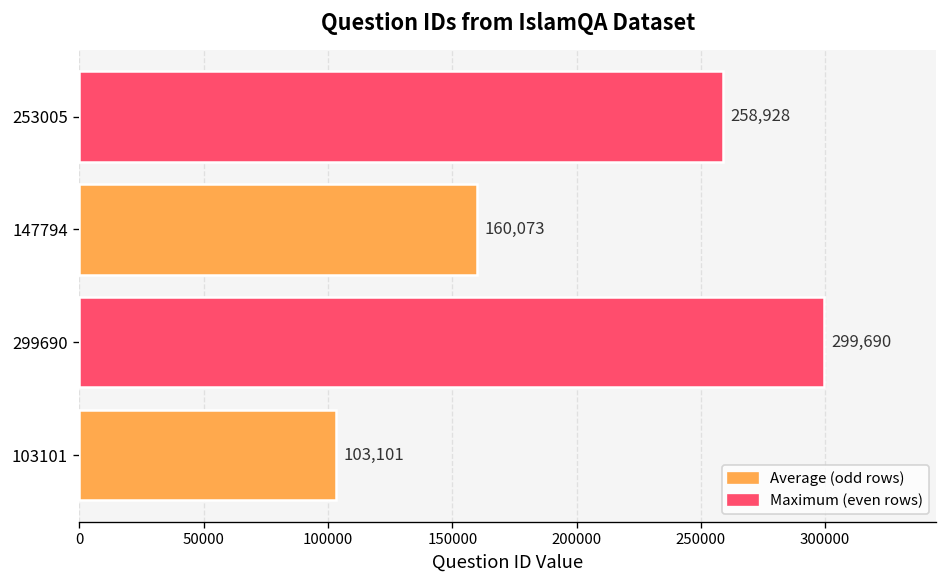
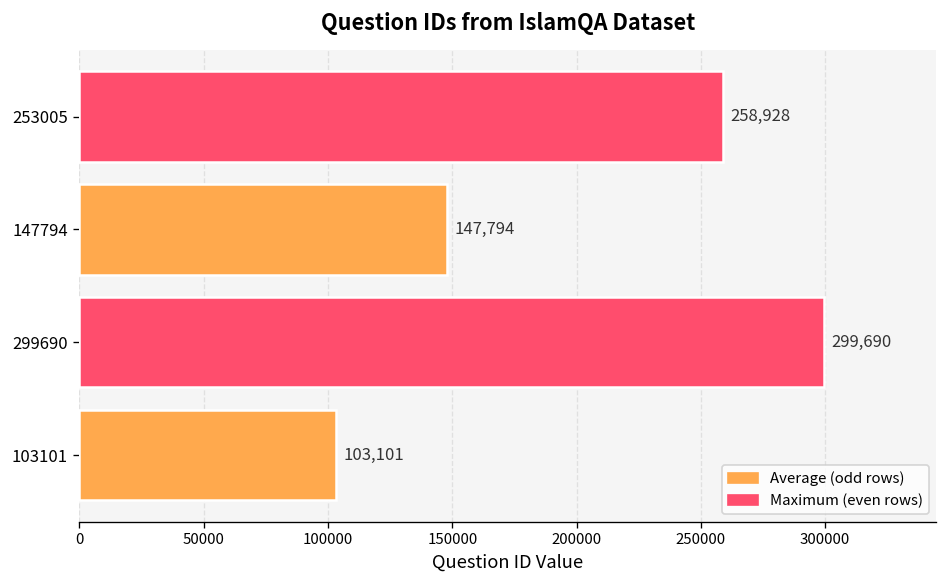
147794: 160,073 -> 147,794
